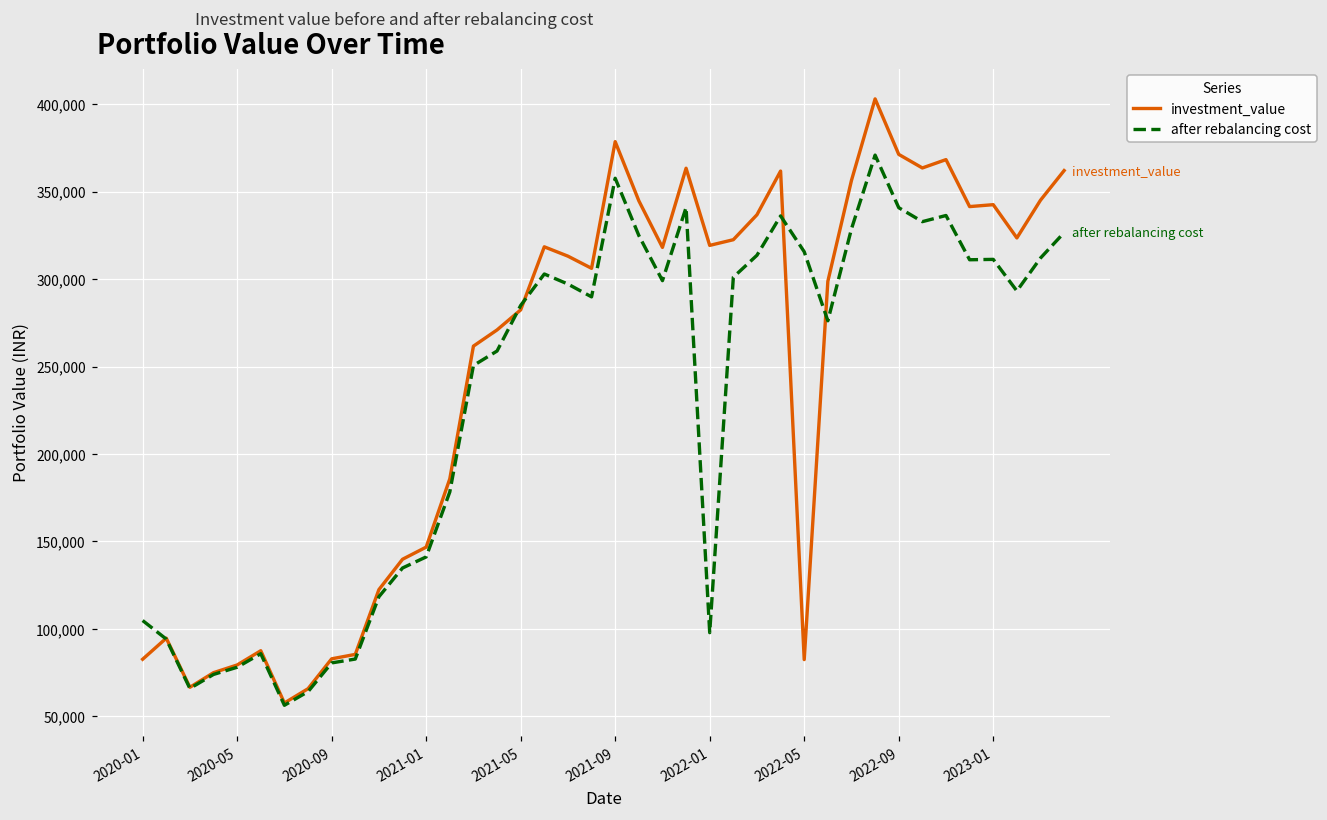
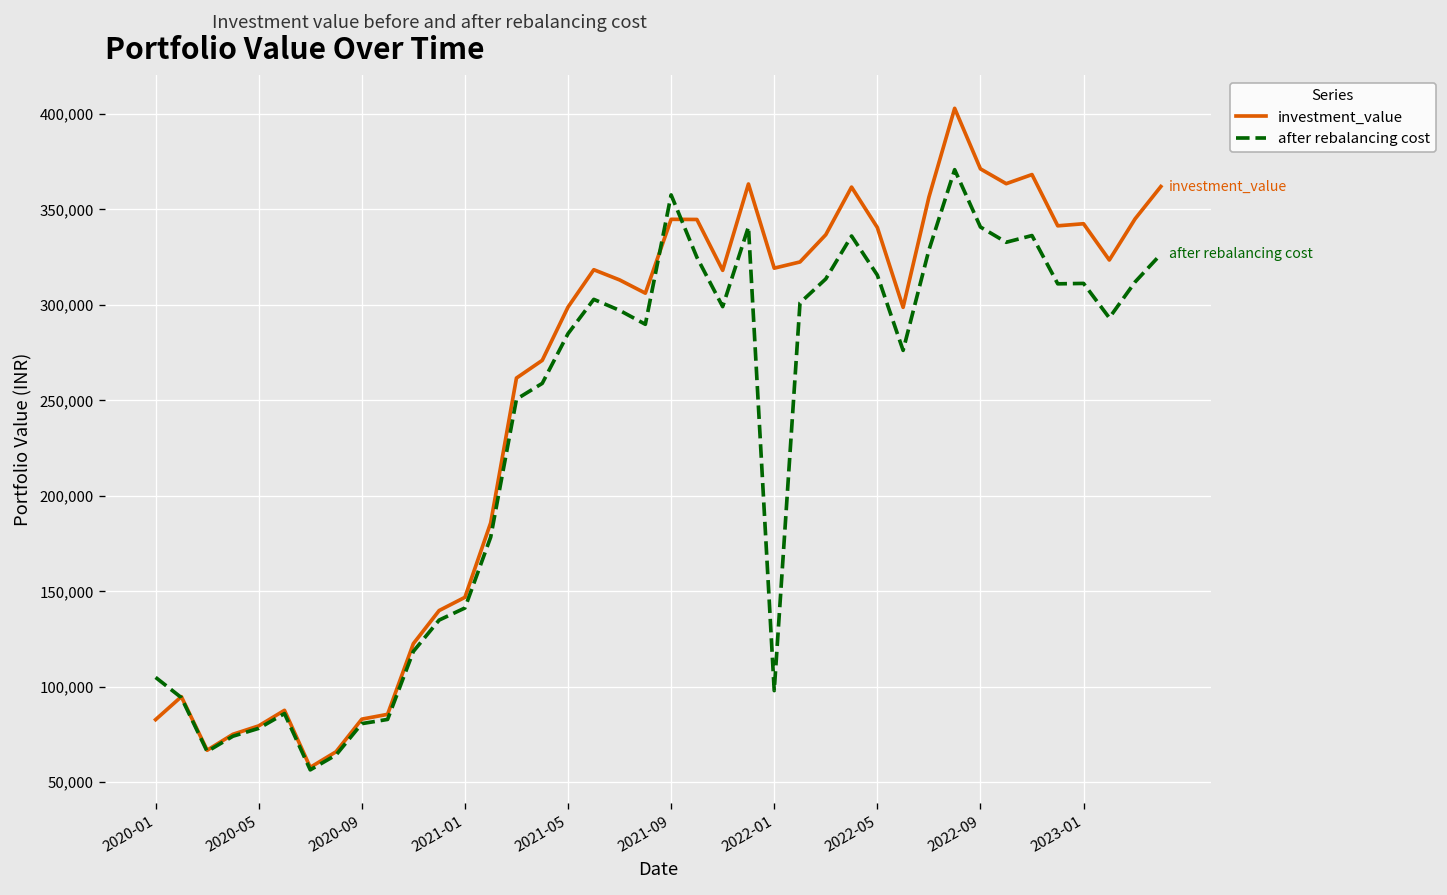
investment_value, 2021-05: 282,000 -> 299,000
investment_value, 2021-09: 379,000 -> 345,000
investment_value, 2022-05: 83,000 -> 341,000
